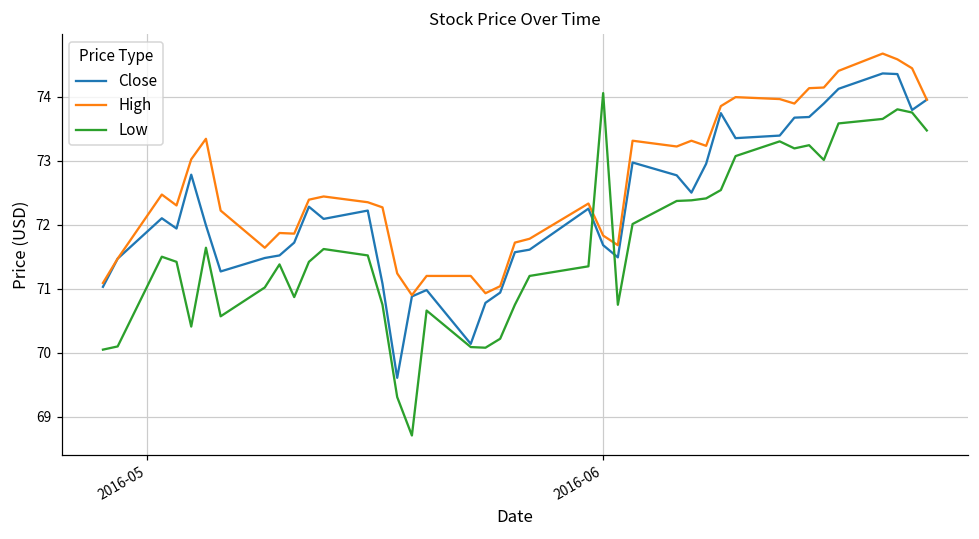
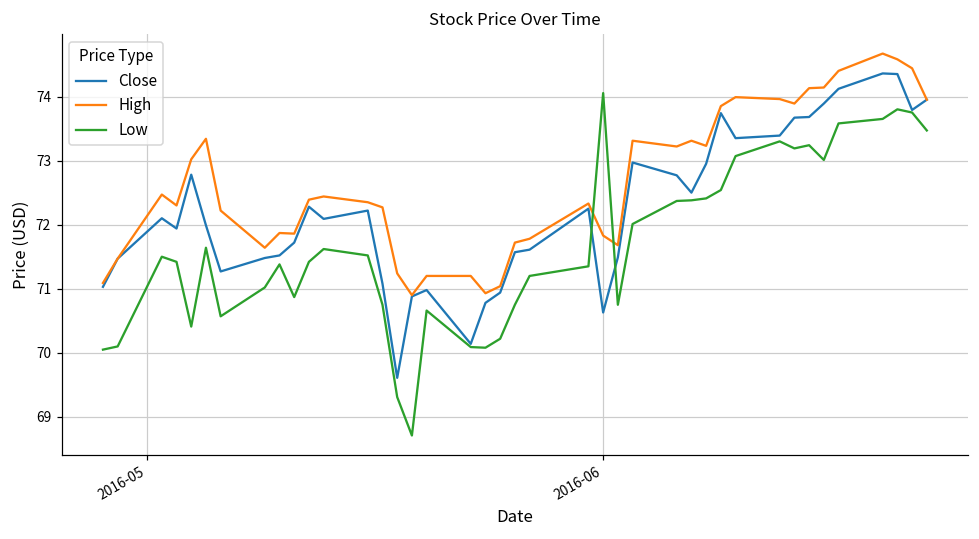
Close, 2016-06: 71.7 -> 70.6
